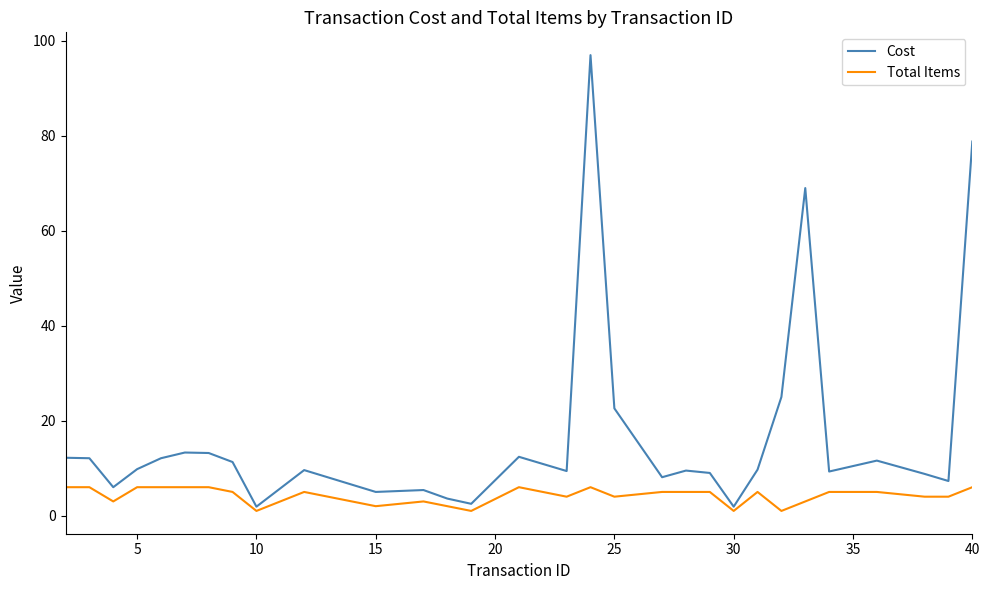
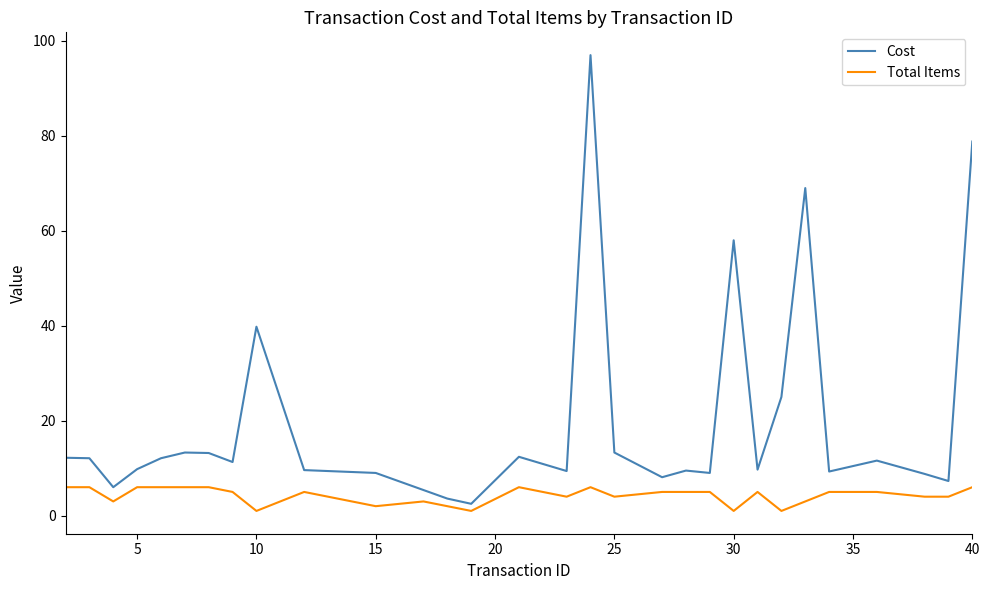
Cost, 10: 2 -> 40
Cost, 15: 5 -> 9
Cost, 25: 23 -> 13
Cost, 30: 2 -> 58
